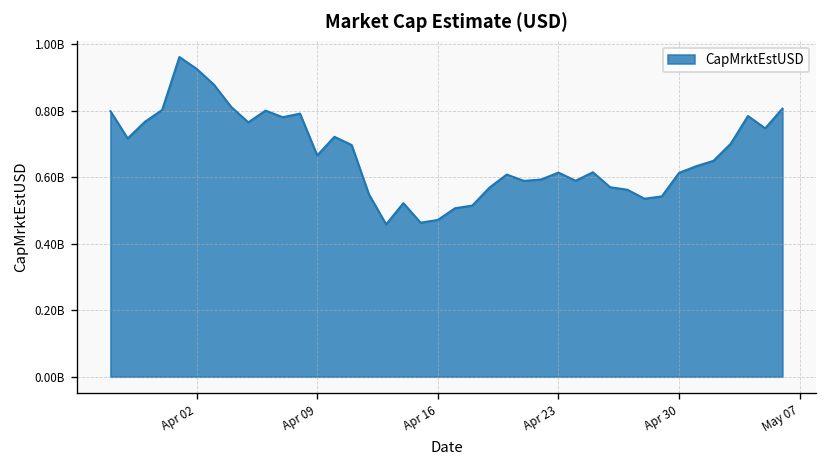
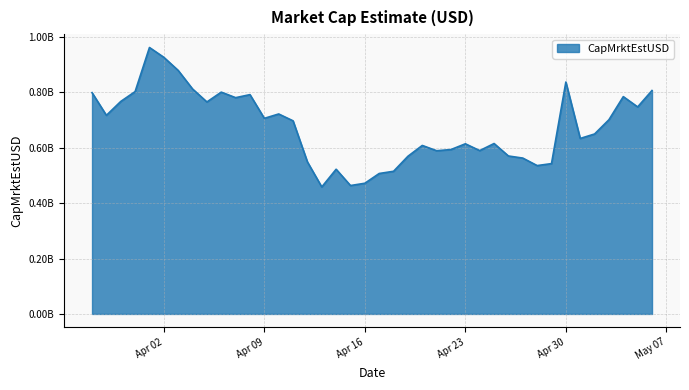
Apr 09: 670000000 -> 710000000
Apr 30: 610000000 -> 840000000
